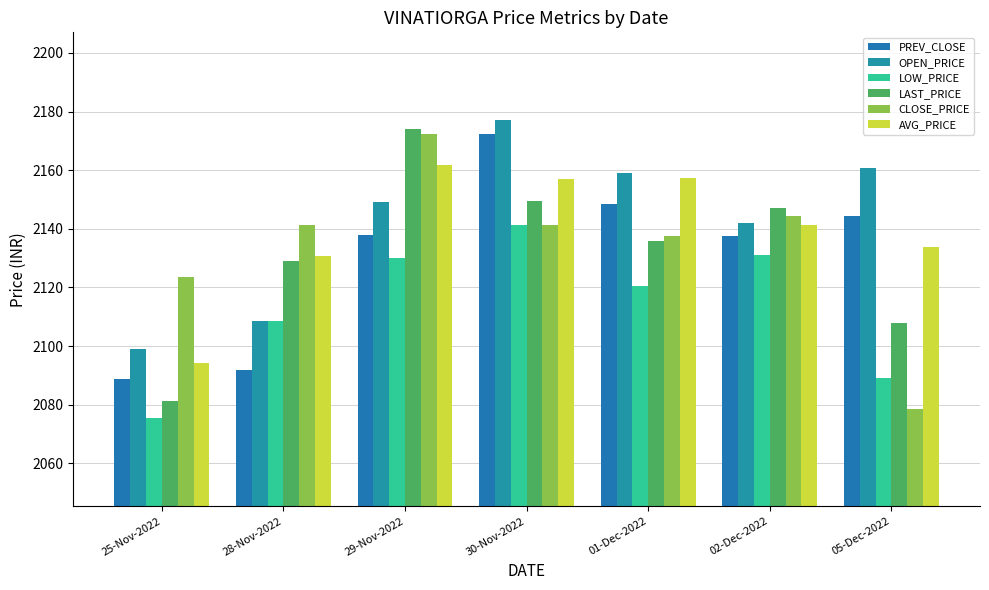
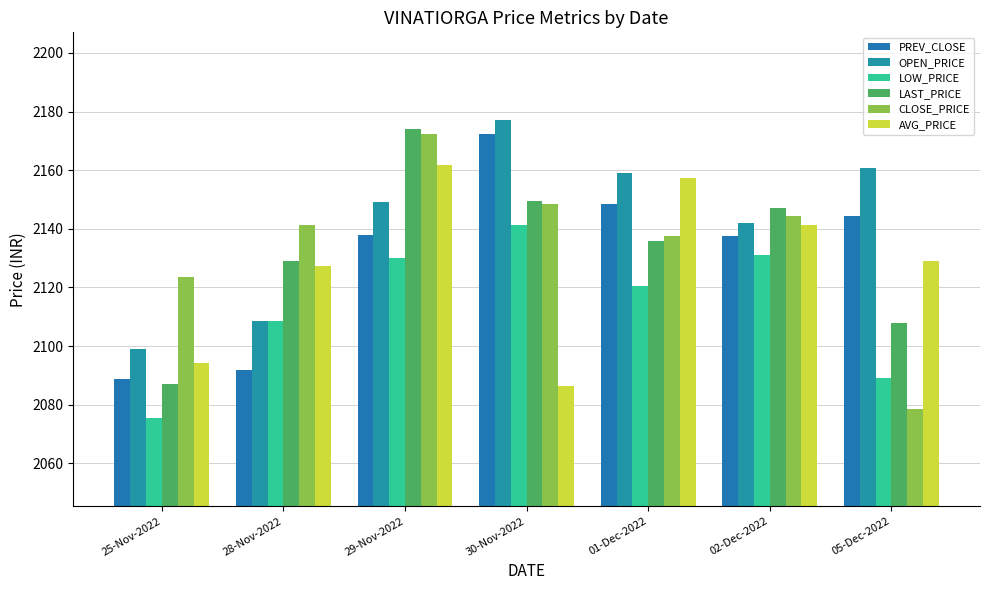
LAST_PRICE, 25-Nov-2022: 2081 -> 2087
AVG_PRICE, 28-Nov-2022: 2131 -> 2127
CLOSE_PRICE, 30-Nov-2022: 2141 -> 2148
AVG_PRICE, 30-Nov-2022: 2157 -> 2086
AVG_PRICE, 05-Dec-2022: 2134 -> 2129
